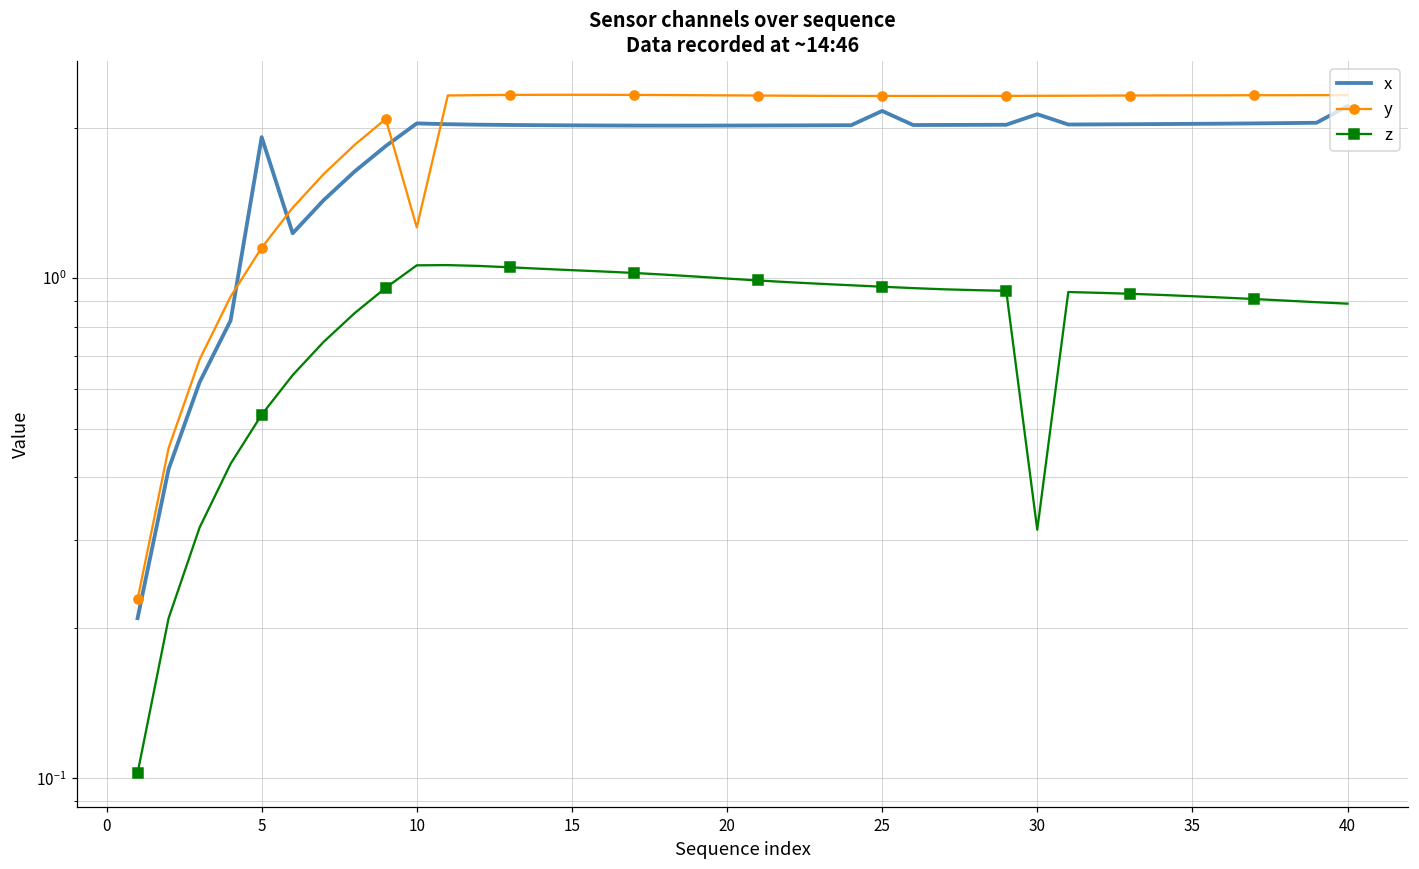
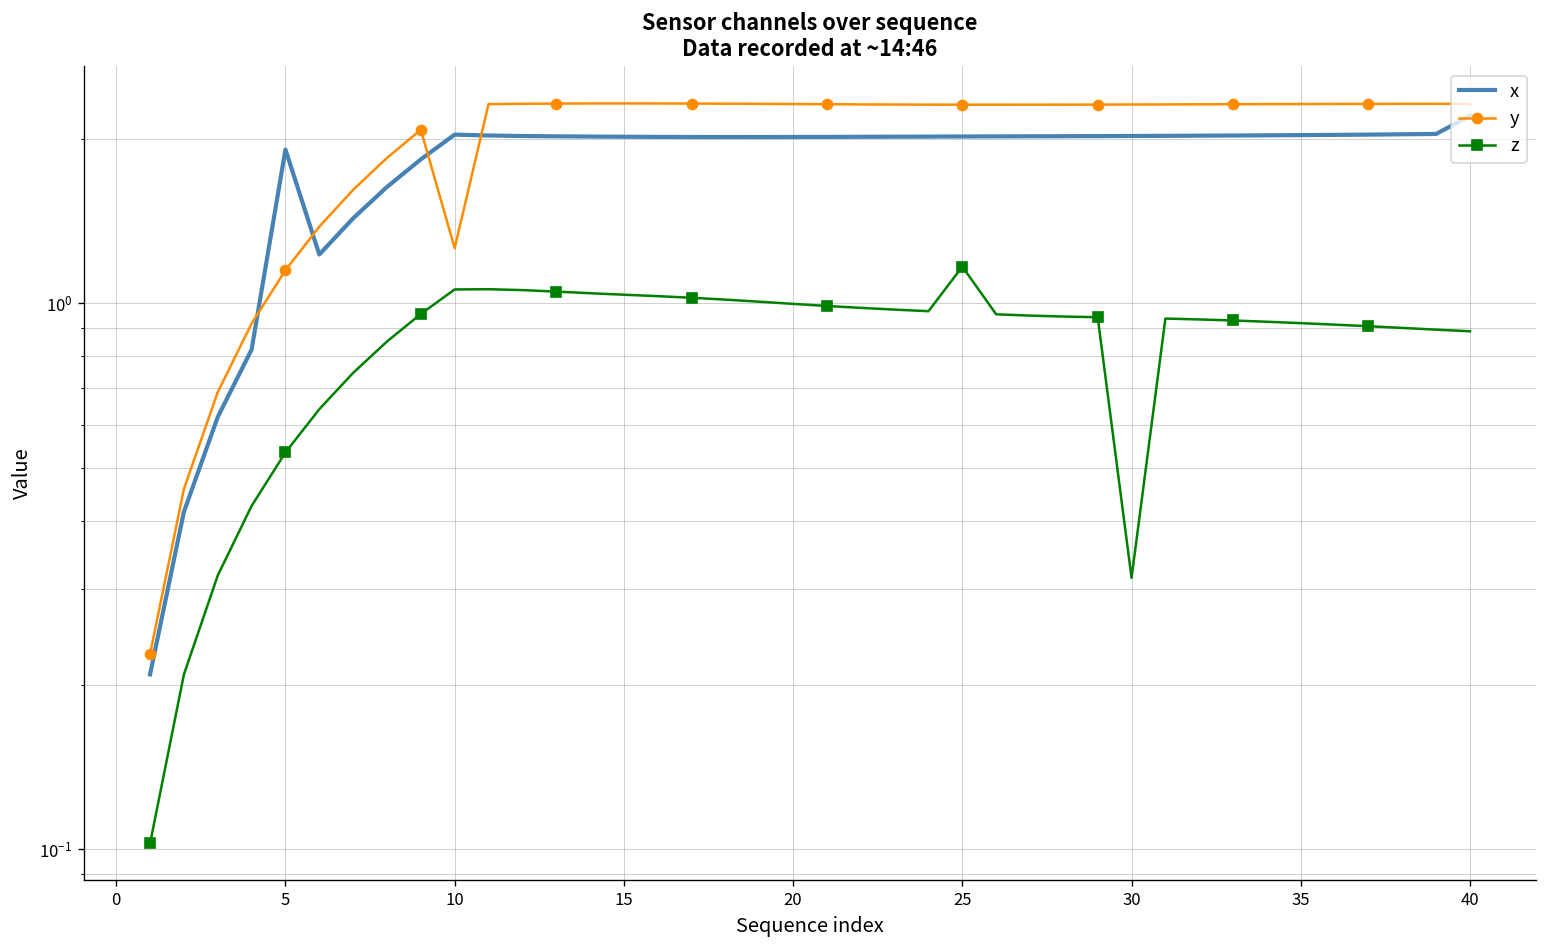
x, 25: 2.2 -> 2.0
z, 25: 0.96 -> 1.17
x, 30: 2.1 -> 2.0
